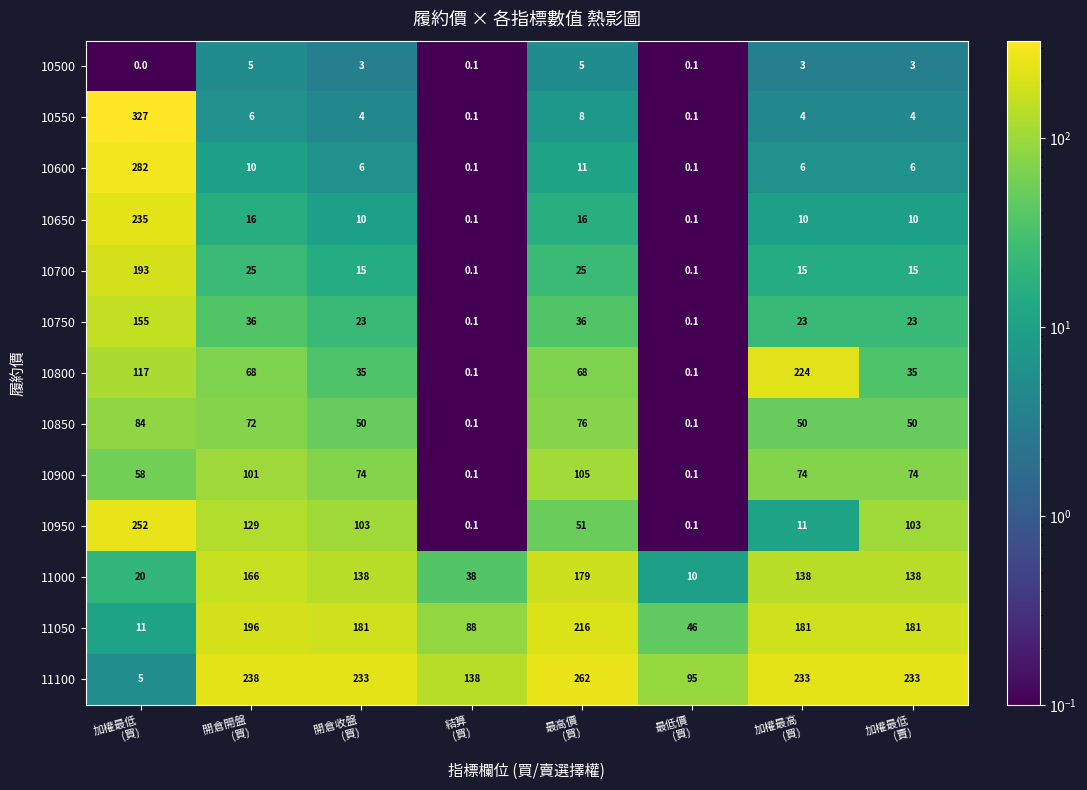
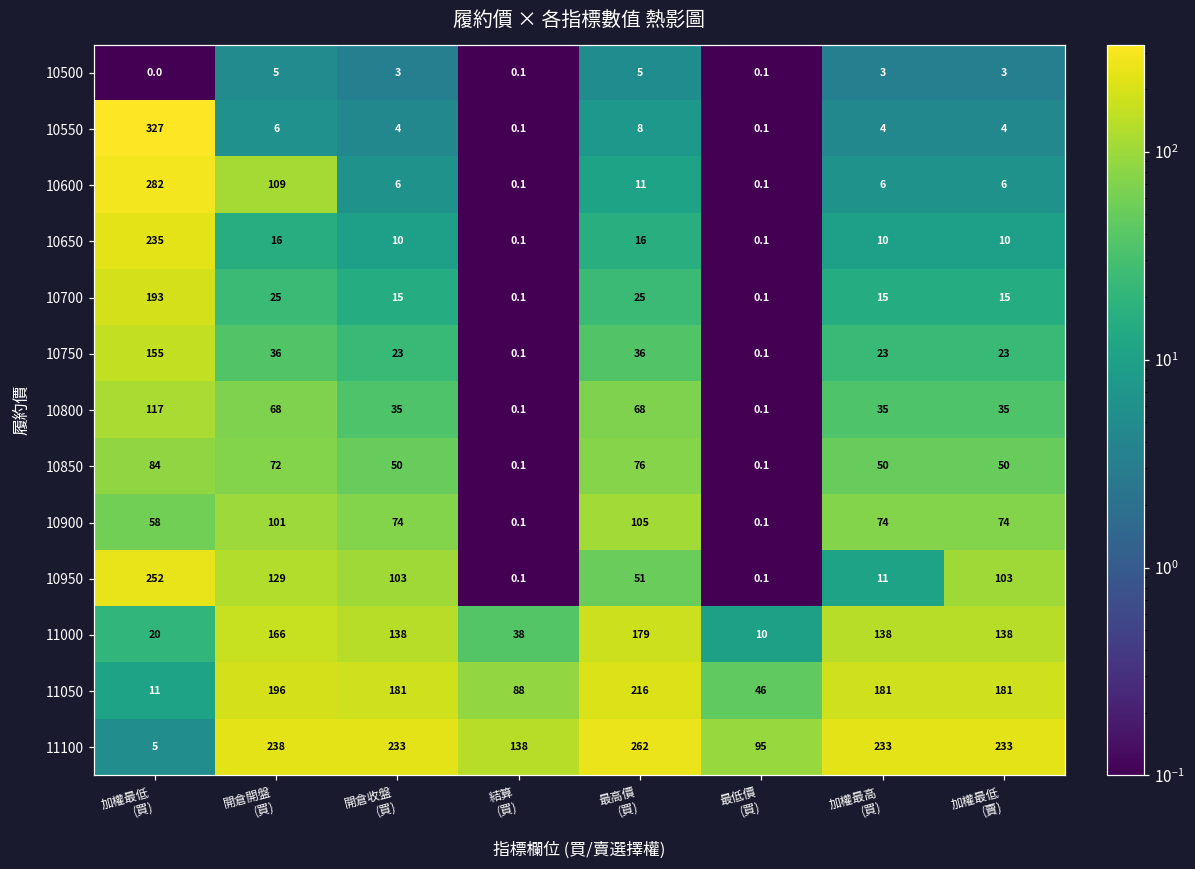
10600, 開倉開盤 (買): 10 -> 109
10800, 加權最高 (買): 224 -> 35
